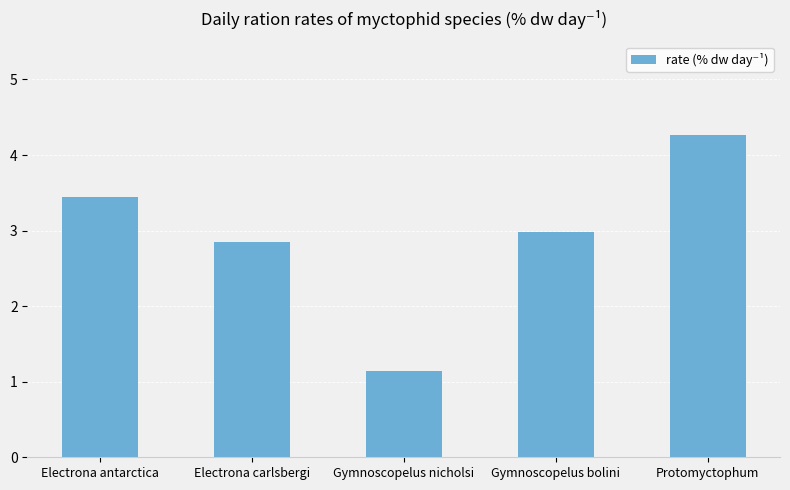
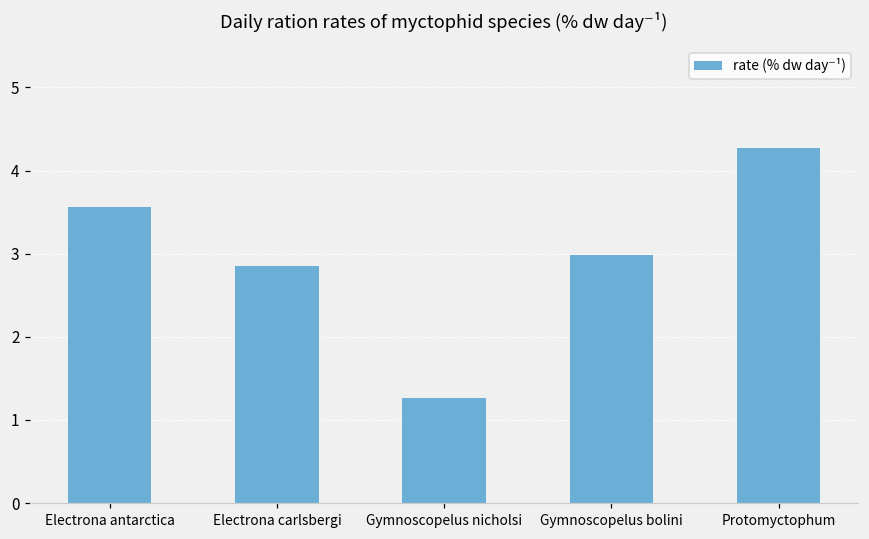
Electrona antarctica: 3.5 -> 3.6
Gymnoscopelus nicholsi: 1.1 -> 1.3
